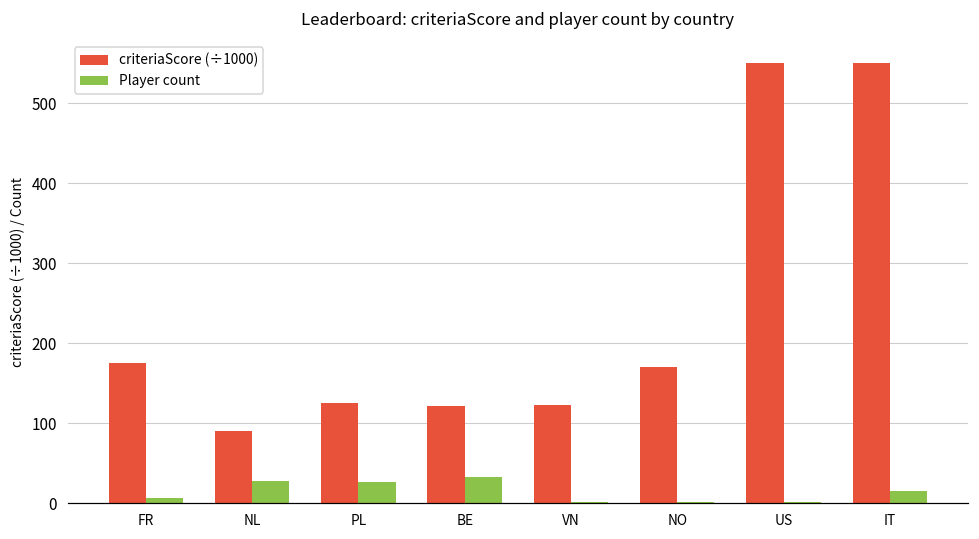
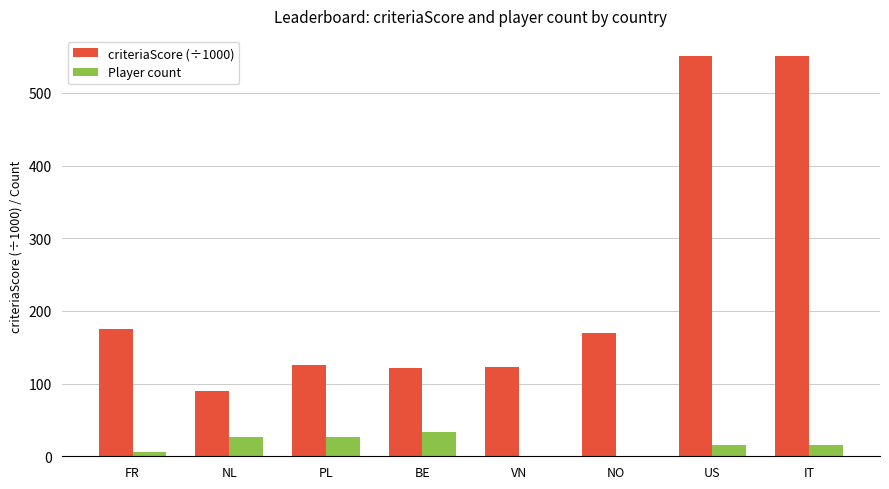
Player count, US: 0 -> 20
